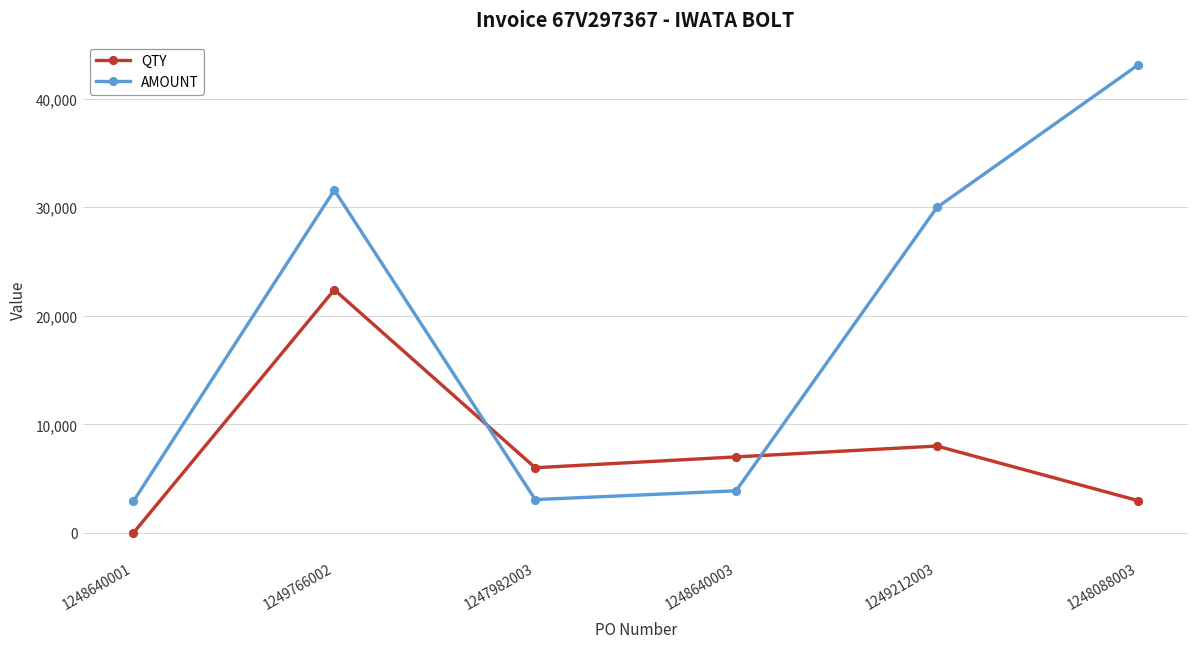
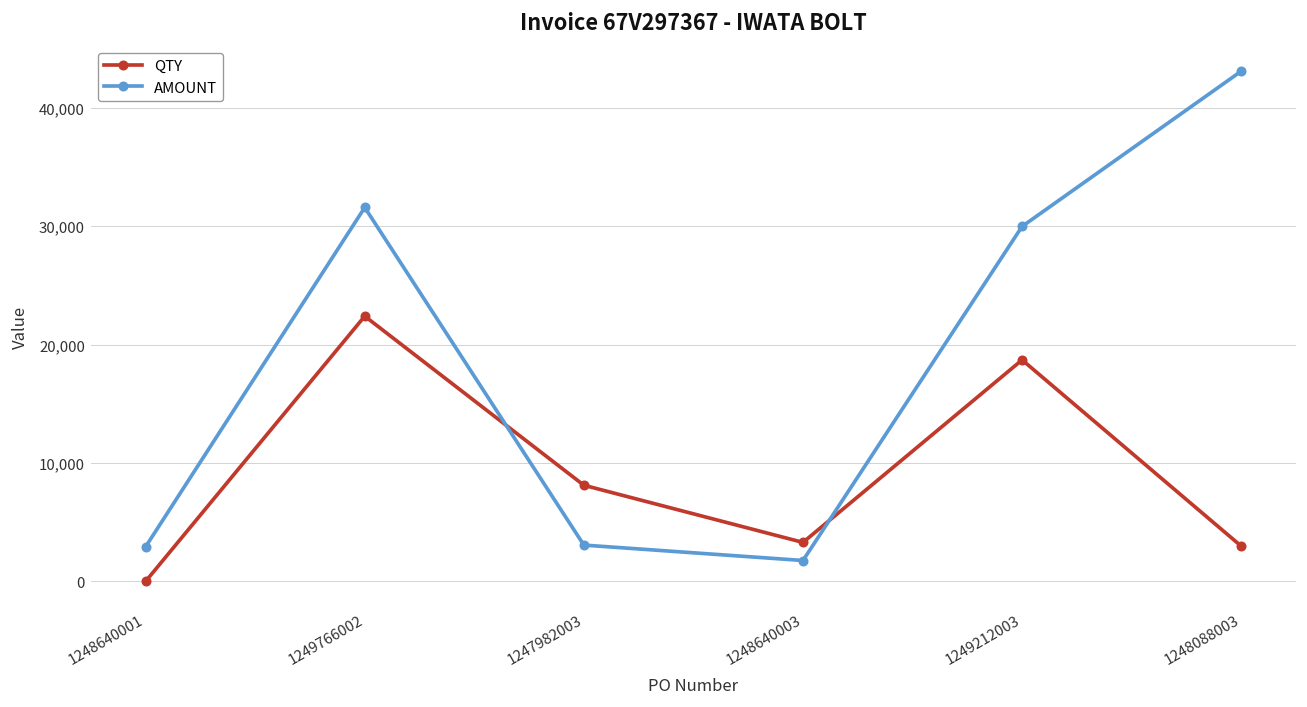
QTY, 1247982003: 6,000 -> 8,000
QTY, 1248640003: 7,000 -> 3,000
AMOUNT, 1248640003: 4,000 -> 2,000
QTY, 1249212003: 8,000 -> 19,000
